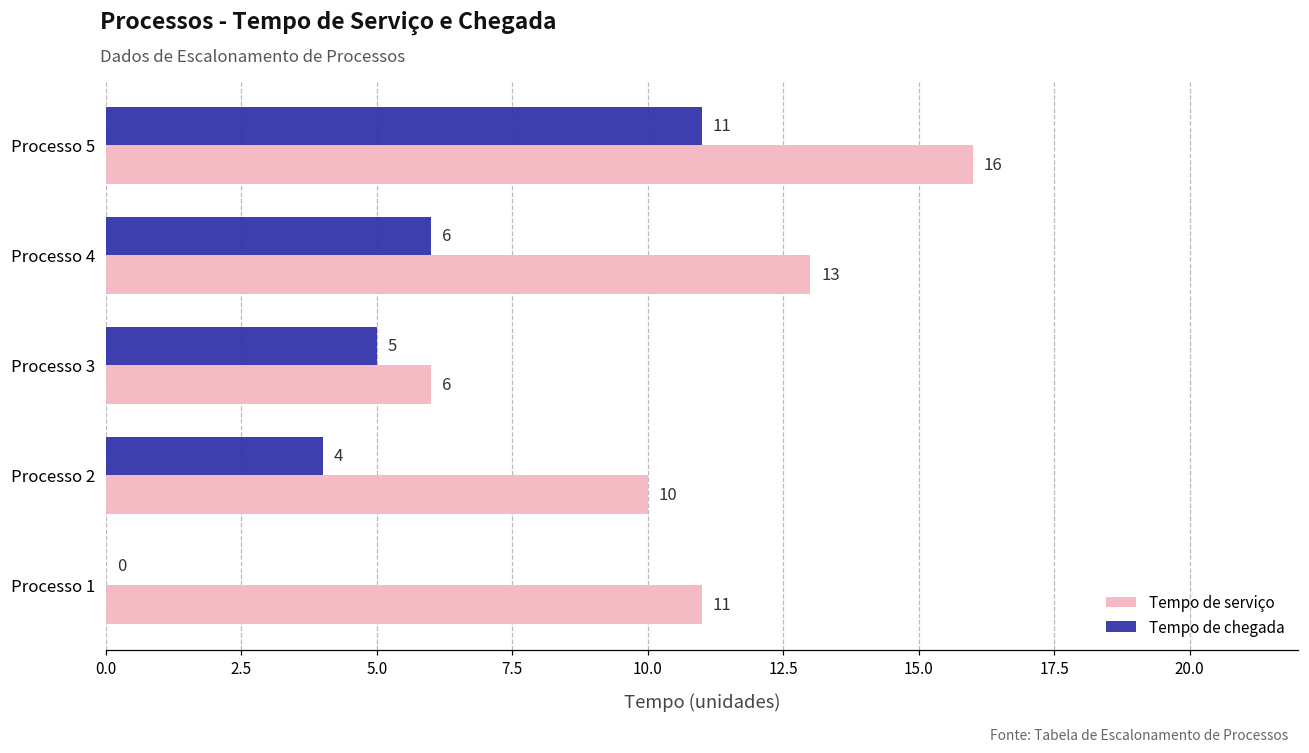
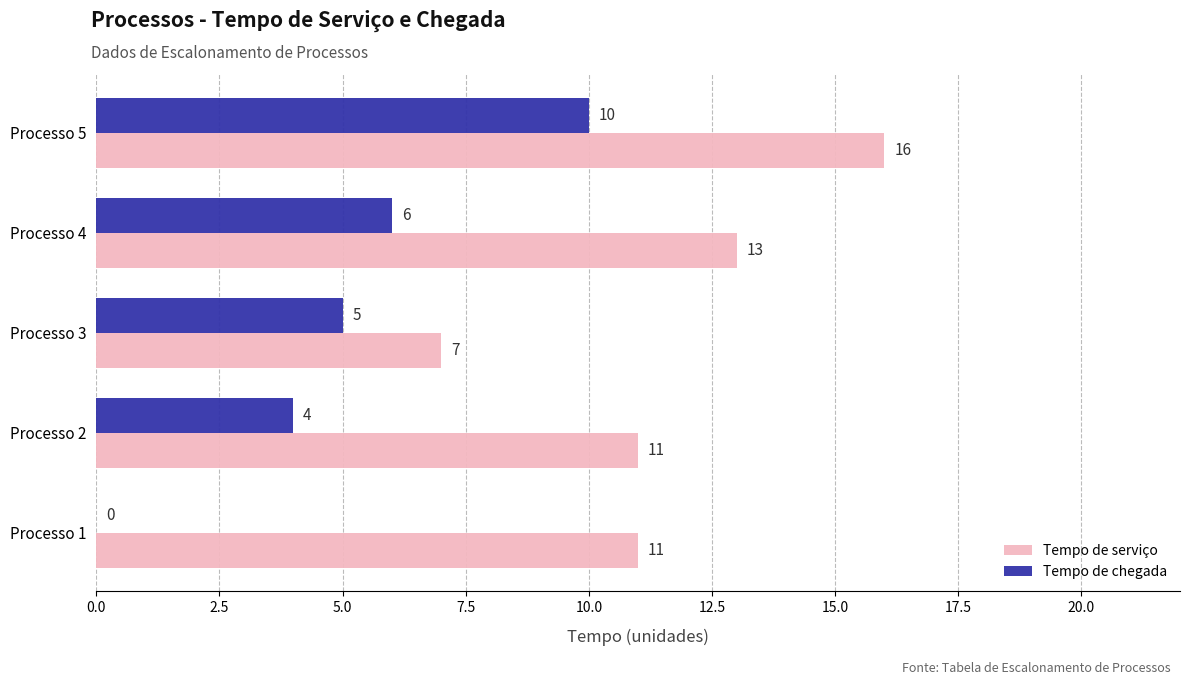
Tempo de chegada, Processo 5: 11 -> 10
Tempo de serviço, Processo 3: 6 -> 7
Tempo de serviço, Processo 2: 10 -> 11
